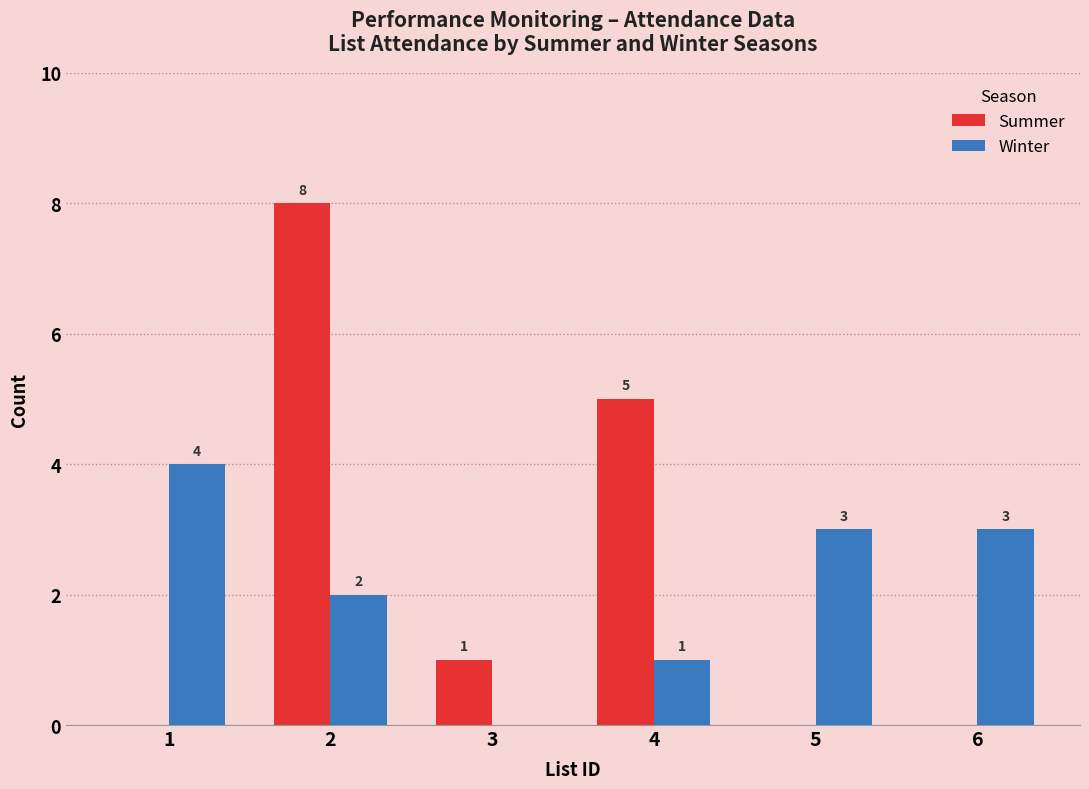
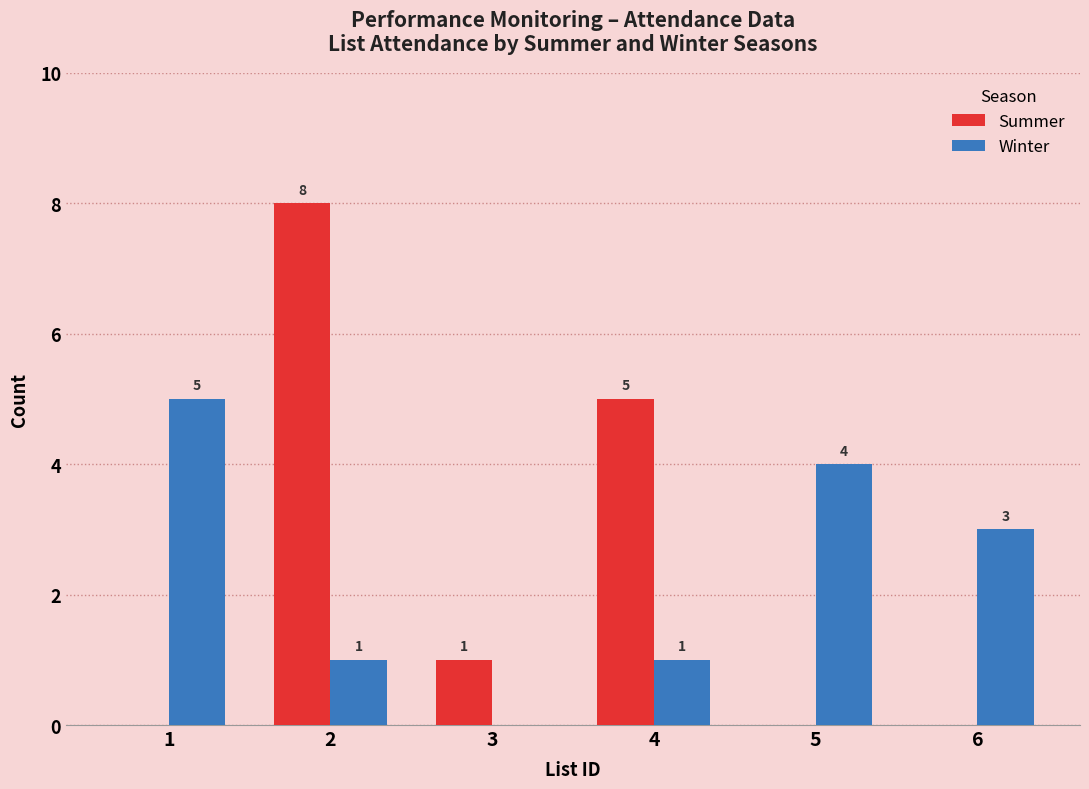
Winter, 1: 4 -> 5
Winter, 2: 2 -> 1
Winter, 5: 3 -> 4
